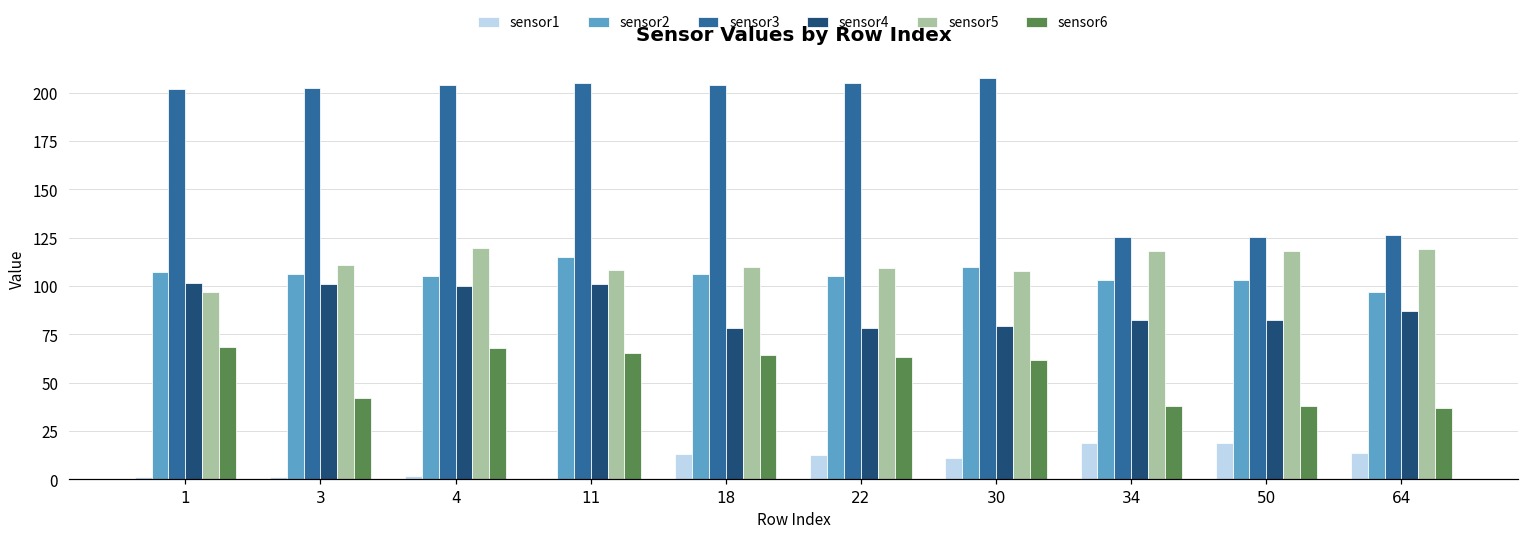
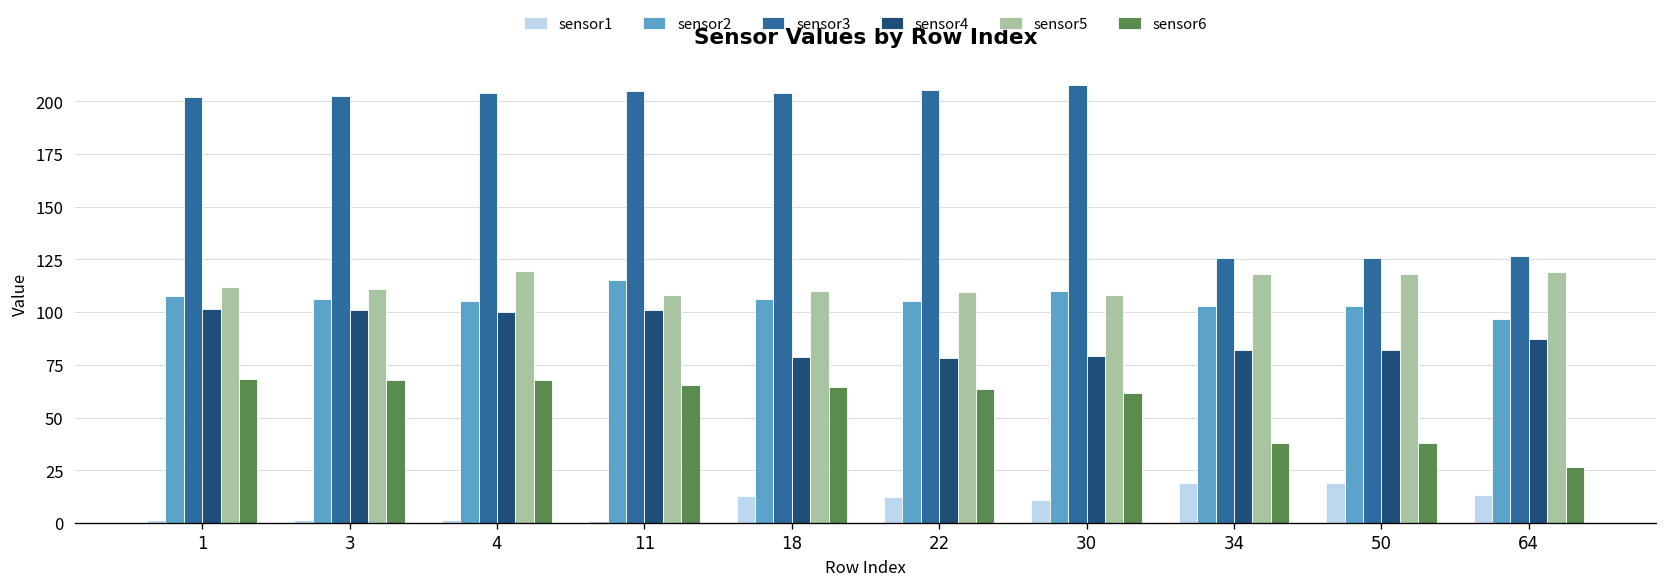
sensor5, 1: 97 -> 112
sensor6, 3: 42 -> 68
sensor6, 64: 37 -> 27
